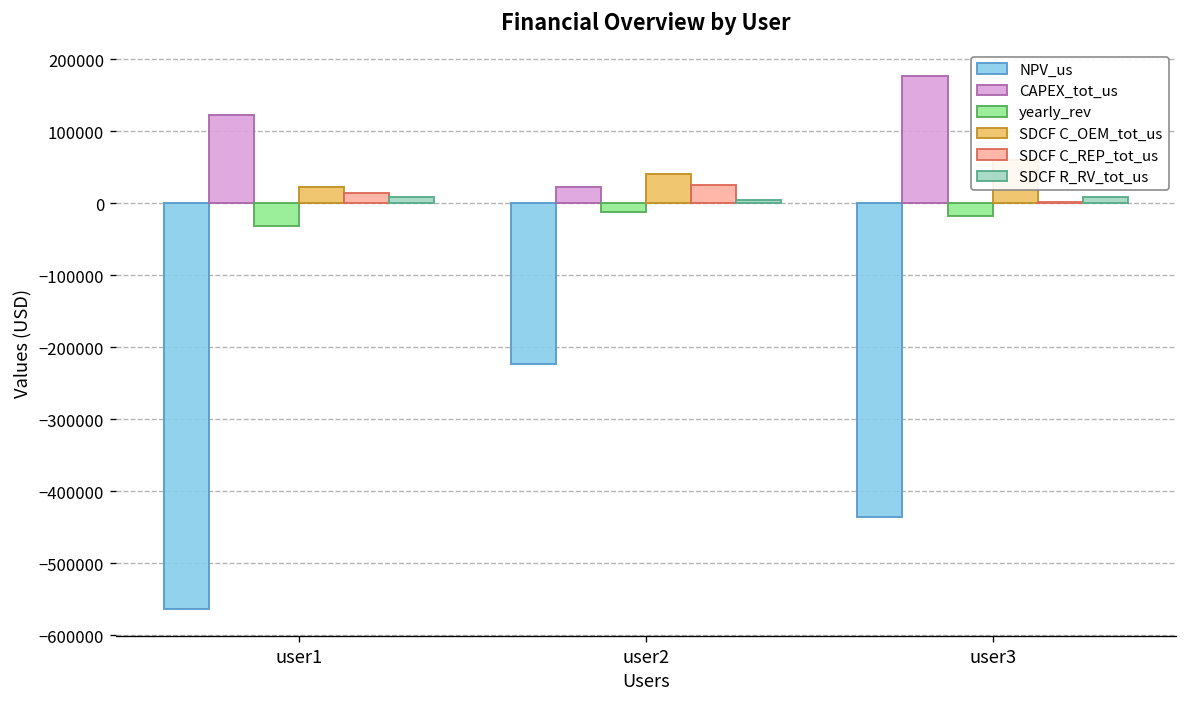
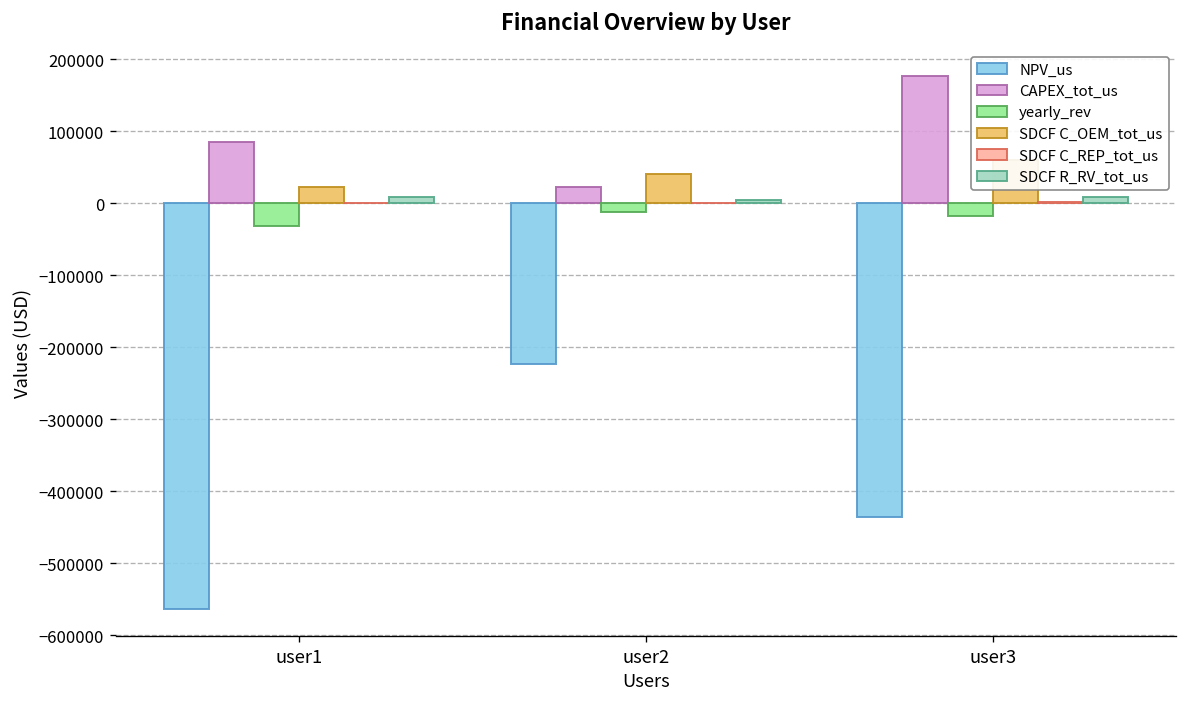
CAPEX_tot_us, user1: 120000 -> 90000
SDCF C_REP_tot_us, user1: 20000 -> 0
SDCF C_REP_tot_us, user2: 30000 -> 0
